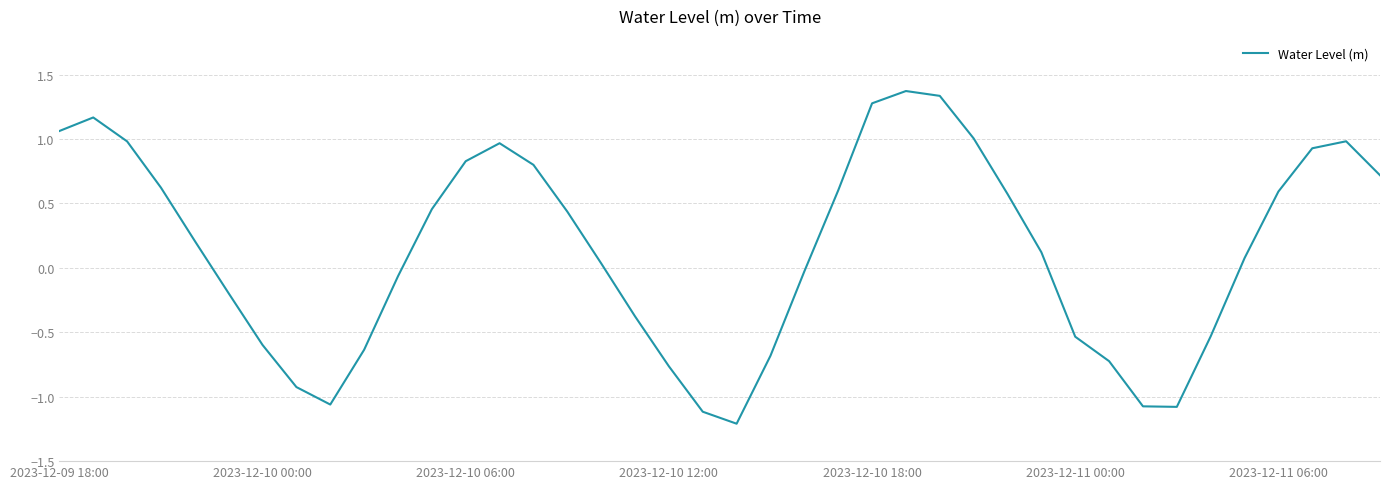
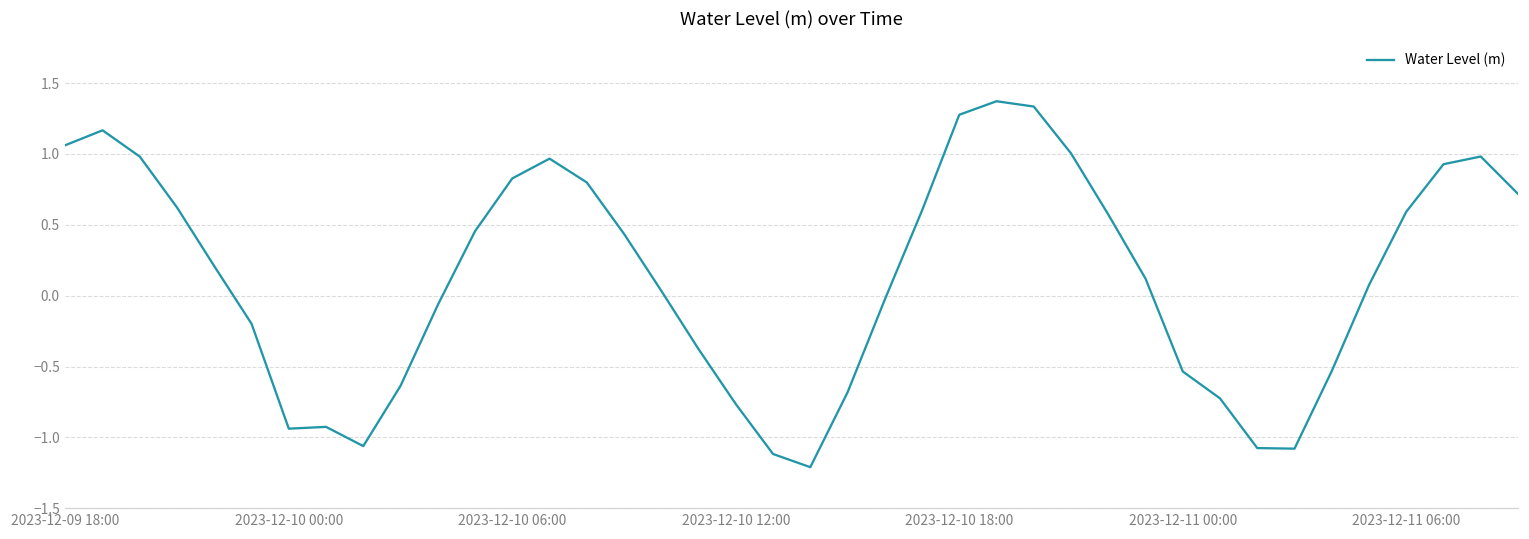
2023-12-10 00:00: -0.60 -> -0.94
